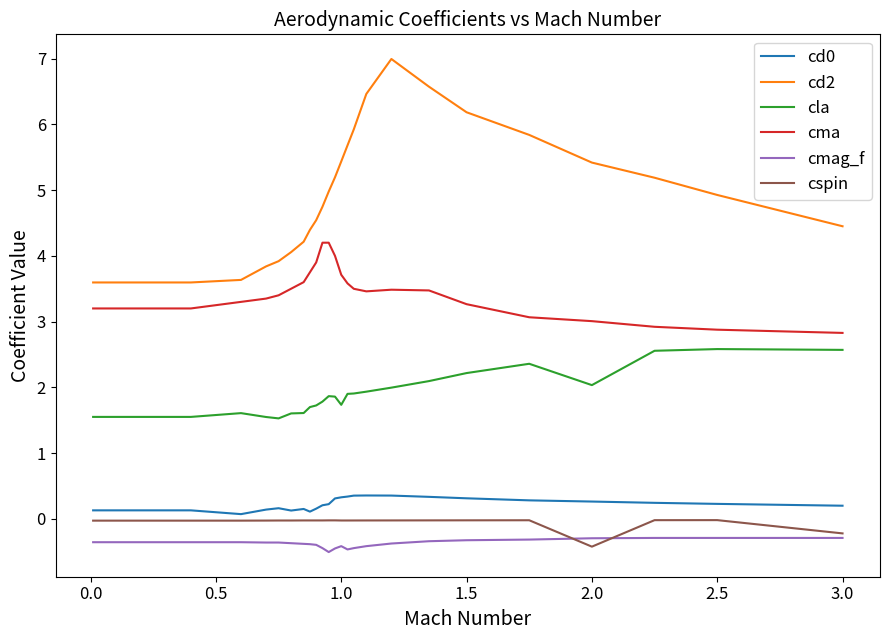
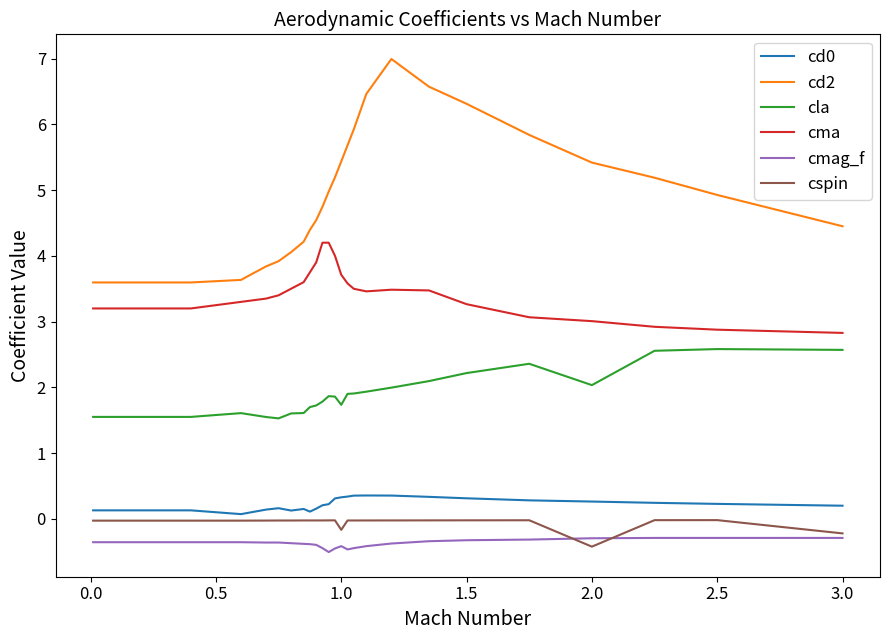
cspin, 1.0: 0.0 -> -0.2
cd2, 1.5: 6.2 -> 6.3
